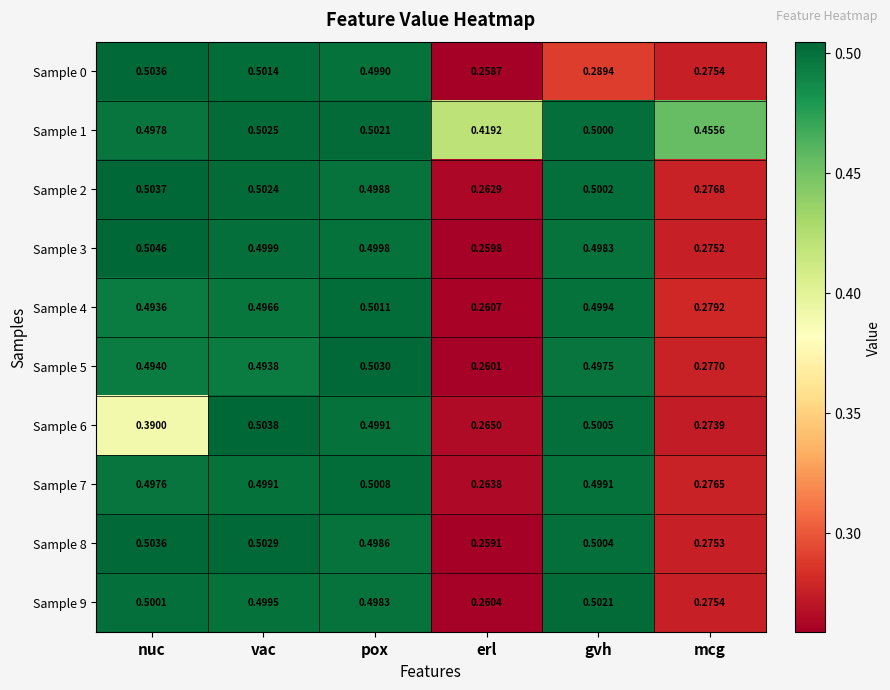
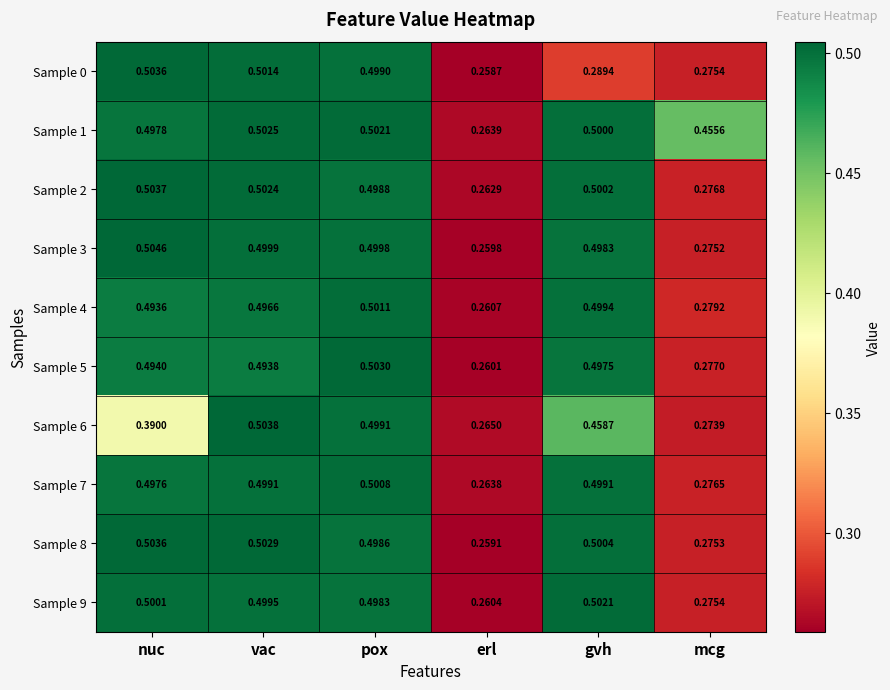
Sample 1, erl: 0.4192 -> 0.2639
Sample 6, gvh: 0.5005 -> 0.4587
